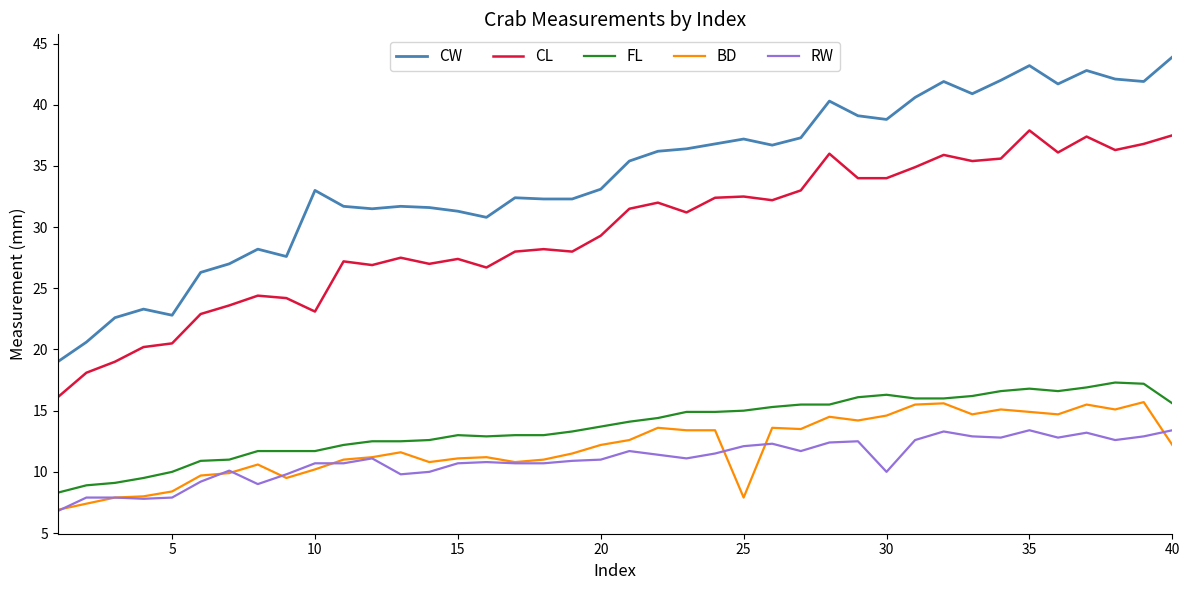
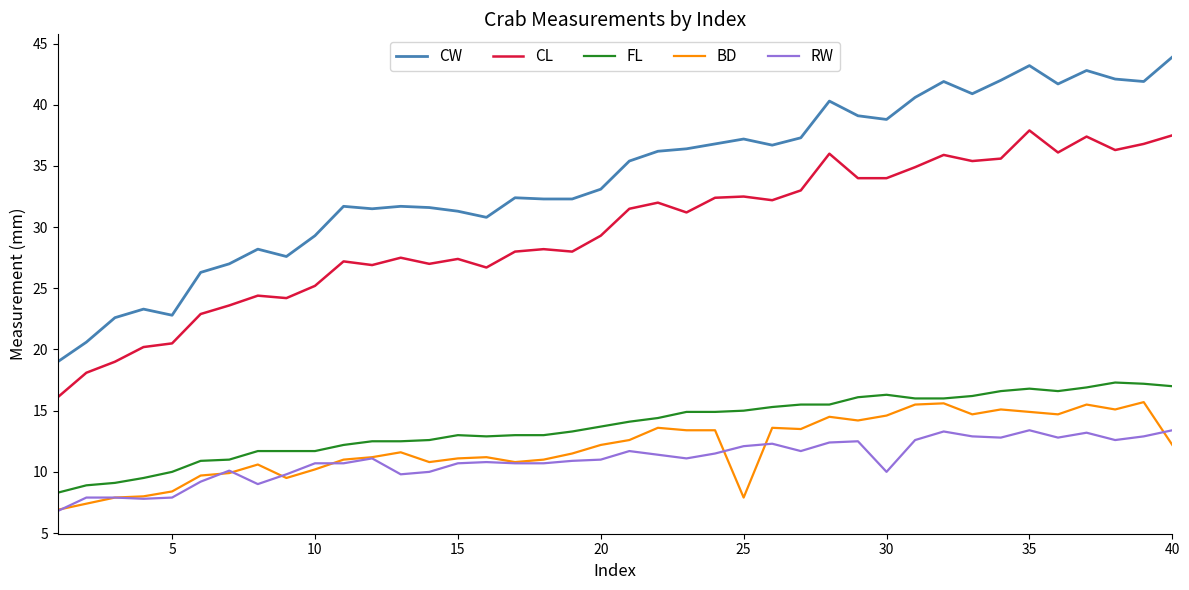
CW, 10: 33.0 -> 29.3
CL, 10: 23.1 -> 25.2
FL, 40: 15.6 -> 17.0
